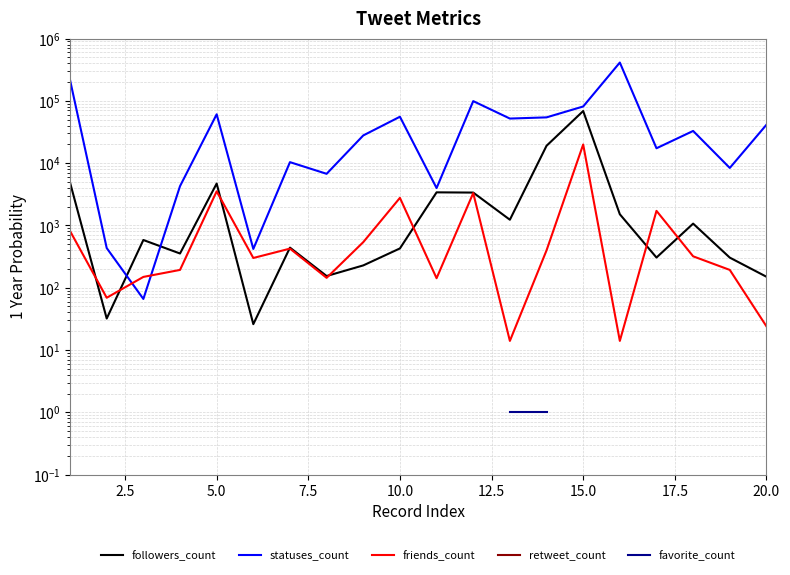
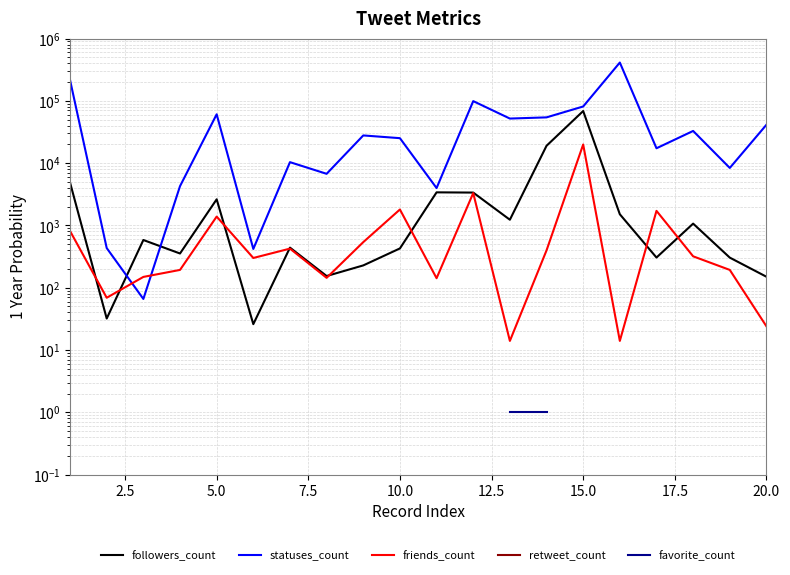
followers_count, 5.0: 5000 -> 2600
friends_count, 5.0: 4000 -> 1400
statuses_count, 10.0: 60000 -> 25000
friends_count, 10.0: 3000 -> 1800
